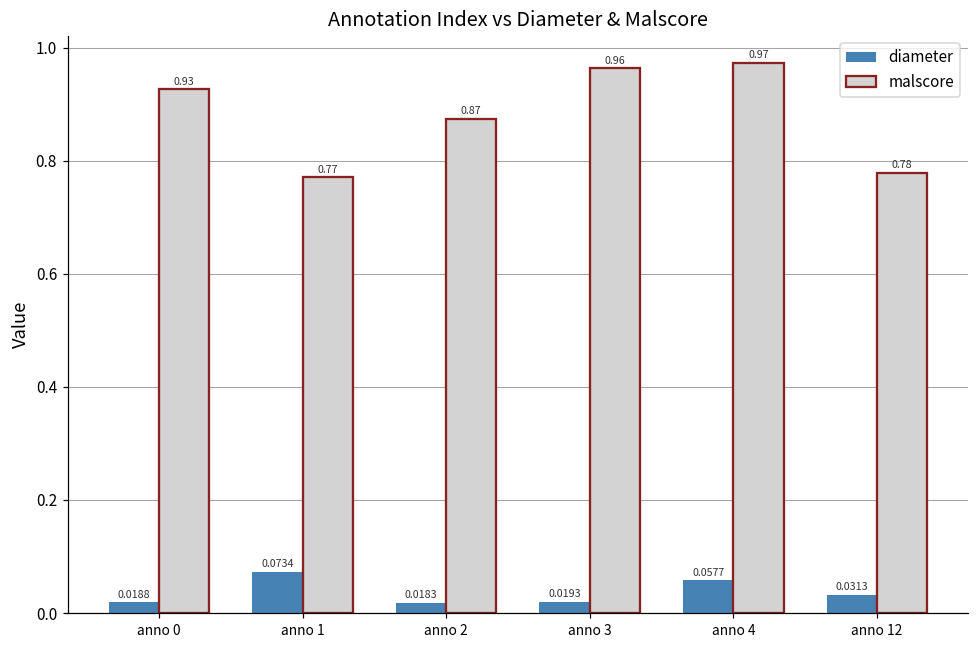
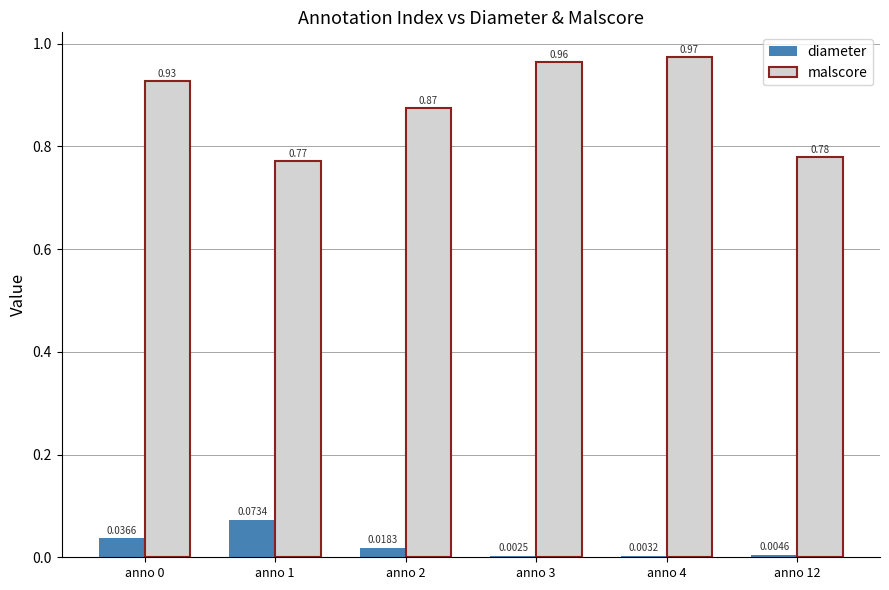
diameter, anno 0: 0.0188 -> 0.0366
diameter, anno 3: 0.0193 -> 0.0025
diameter, anno 4: 0.0577 -> 0.0032
diameter, anno 12: 0.0313 -> 0.0046
